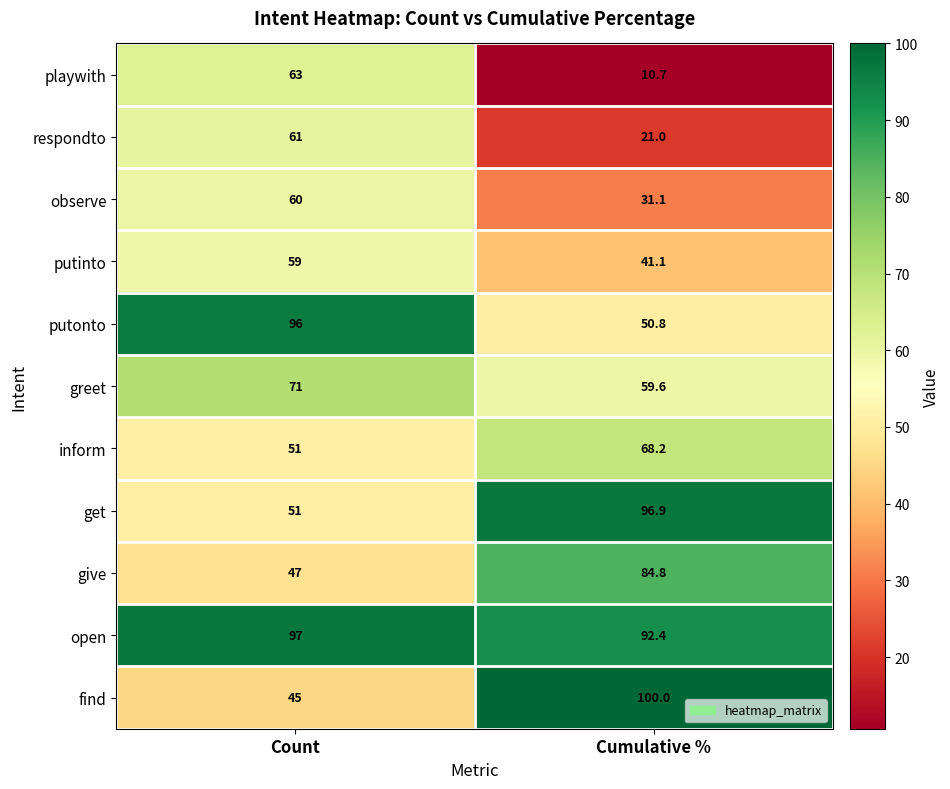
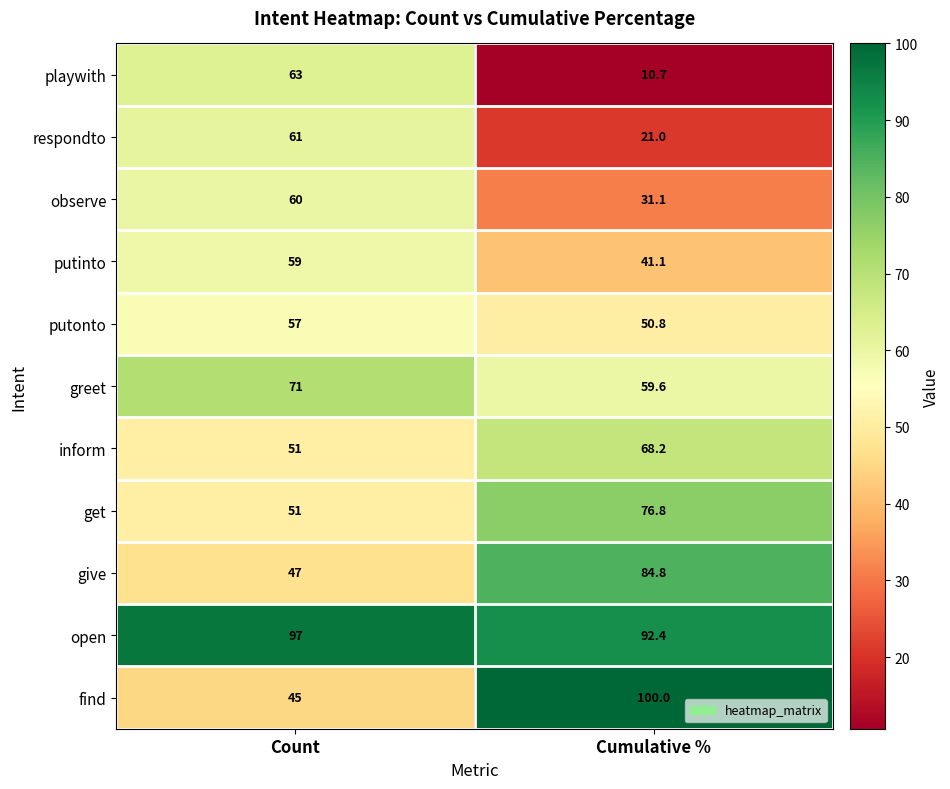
putonto, Count: 96 -> 57
get, Cumulative %: 96.9 -> 76.8
